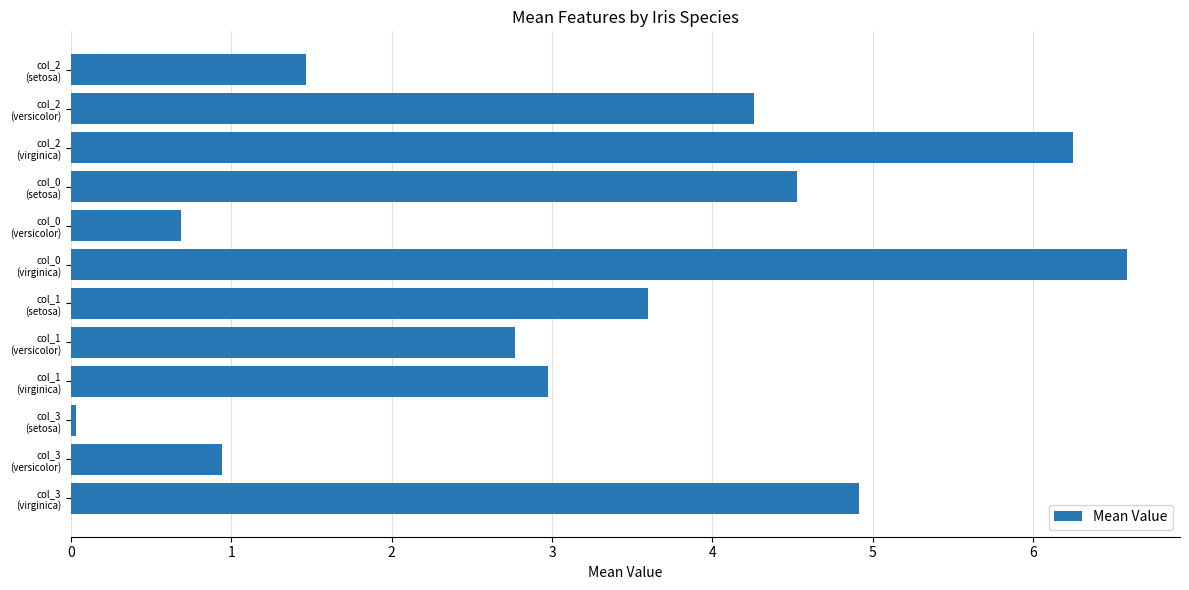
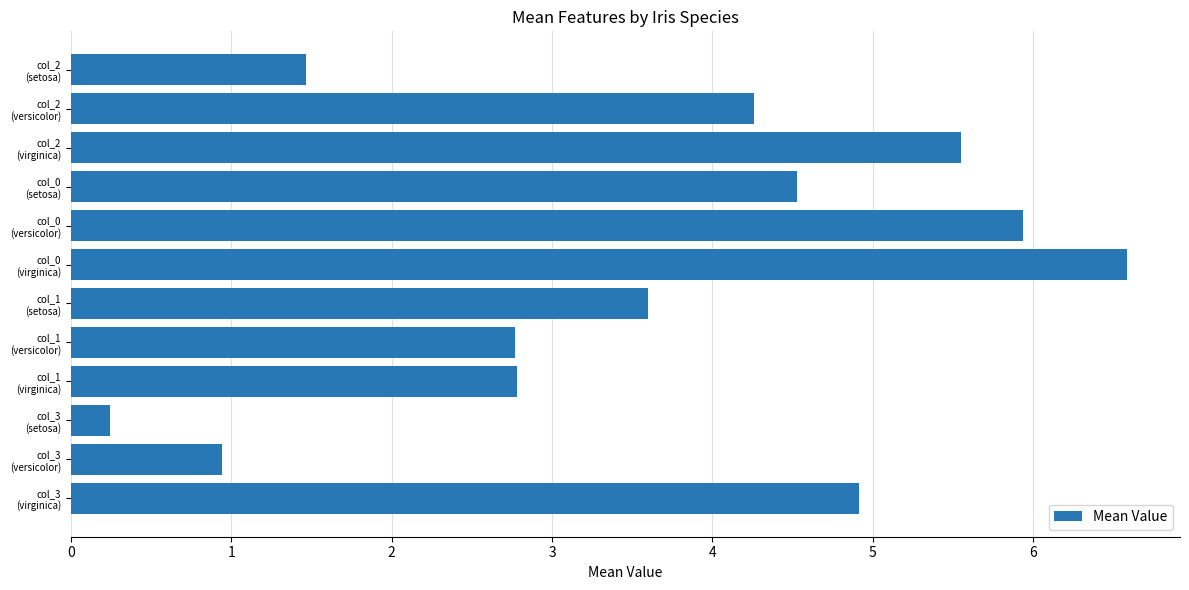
col_2 (virginica): 6.25 -> 5.55
col_0 (versicolor): 0.69 -> 5.94
col_1 (virginica): 2.97 -> 2.78
col_3 (setosa): 0.03 -> 0.24
